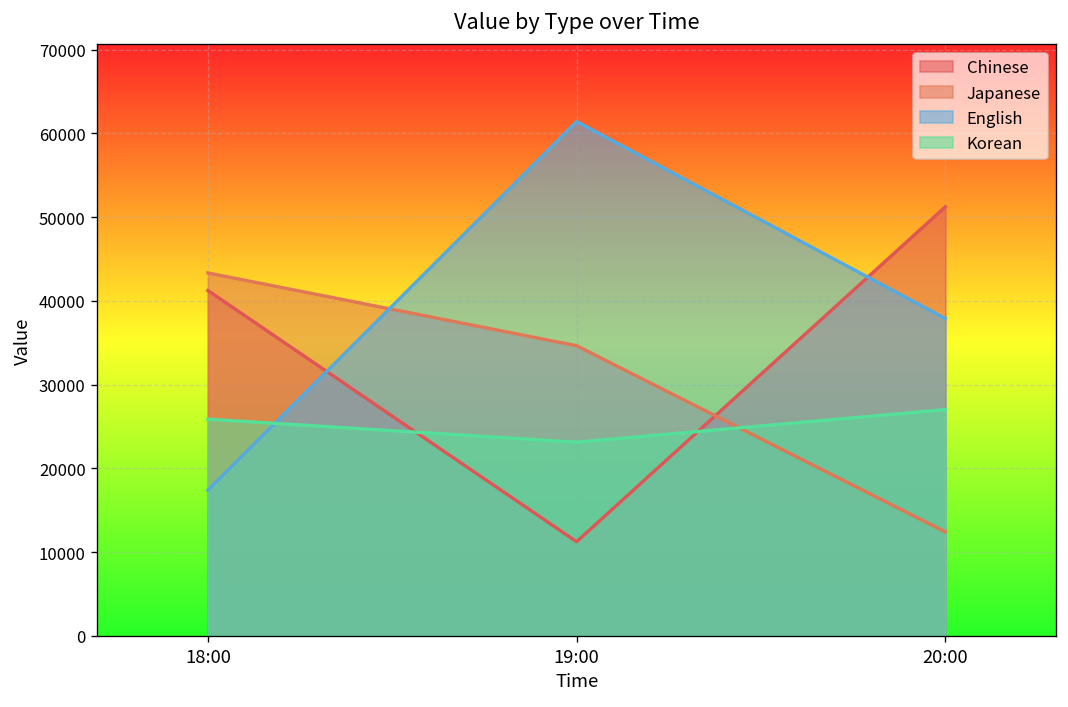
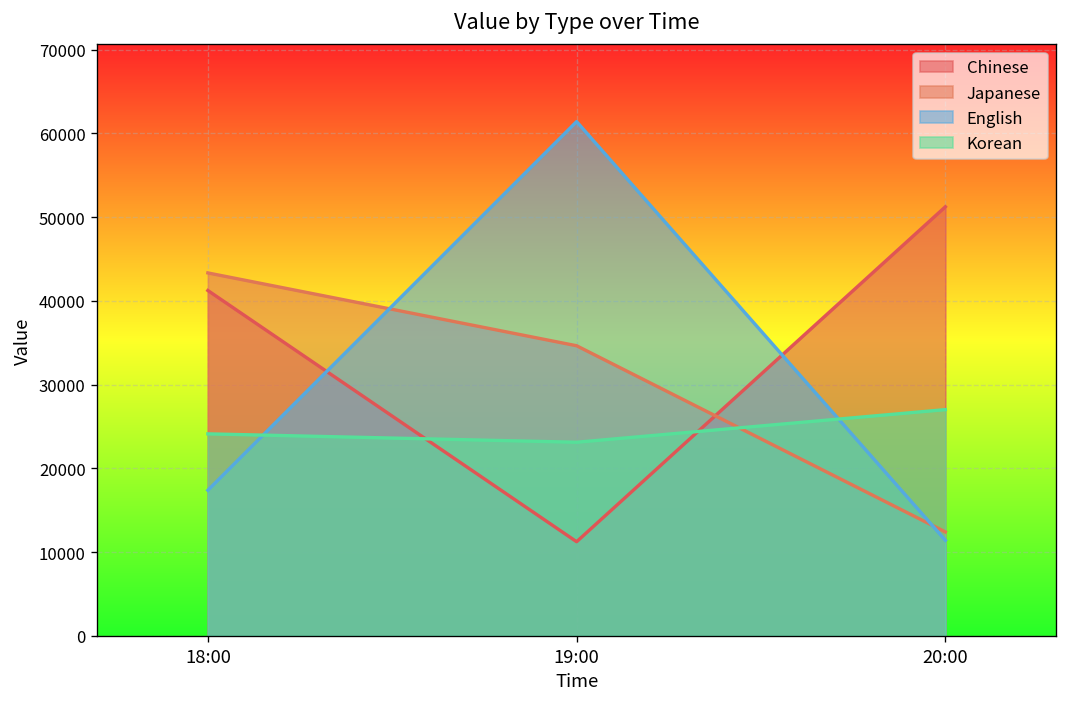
Korean, 18:00: 26000 -> 24000
English, 20:00: 38000 -> 11000
